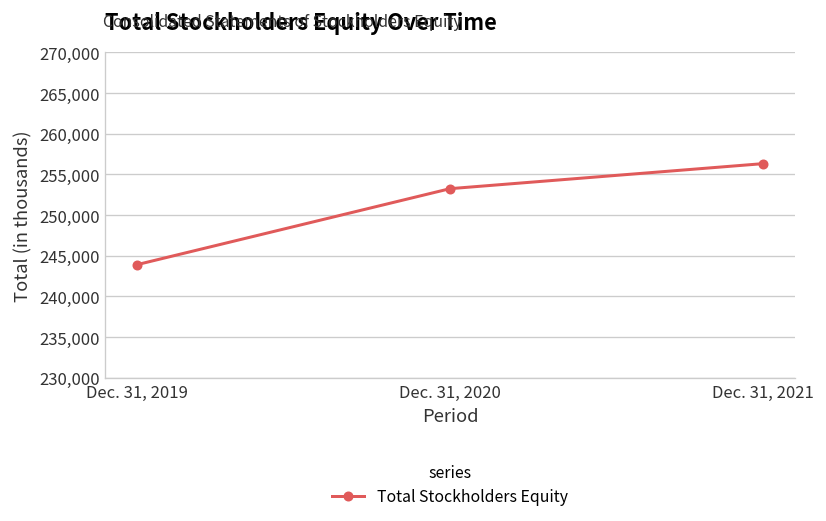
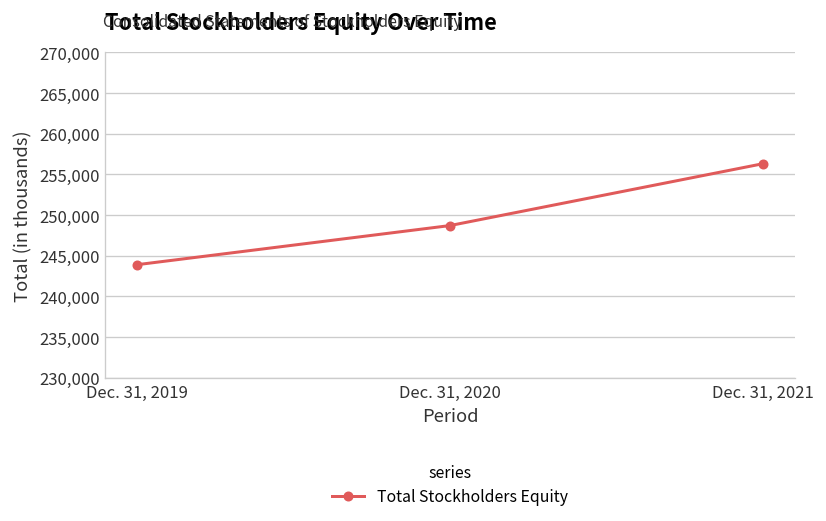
Dec. 31, 2020: 253,000 -> 249,000
